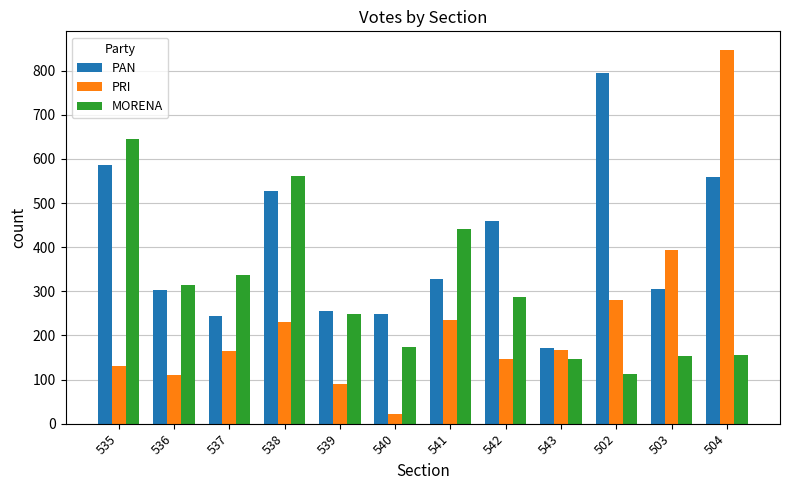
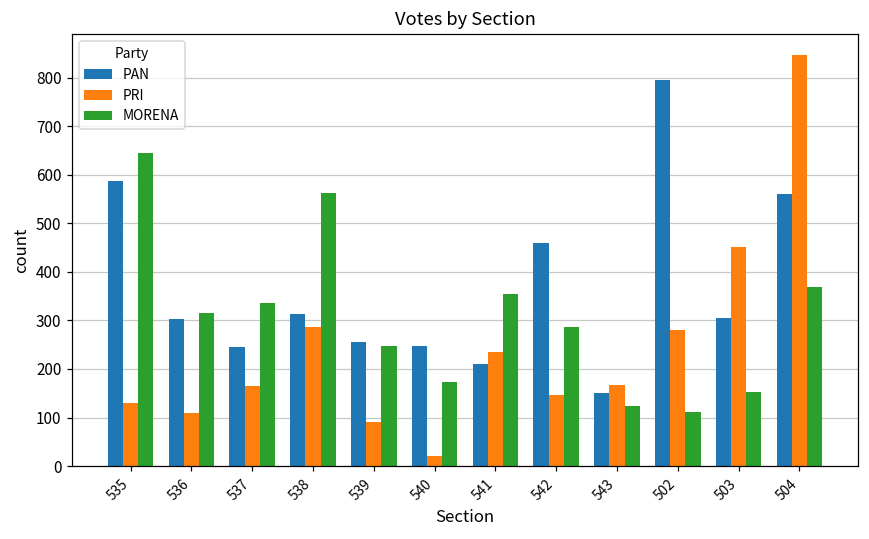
PAN, 538: 530 -> 310
PRI, 538: 230 -> 290
PAN, 541: 330 -> 210
MORENA, 541: 440 -> 350
PAN, 543: 170 -> 150
MORENA, 543: 150 -> 120
PRI, 503: 390 -> 450
MORENA, 504: 160 -> 370
